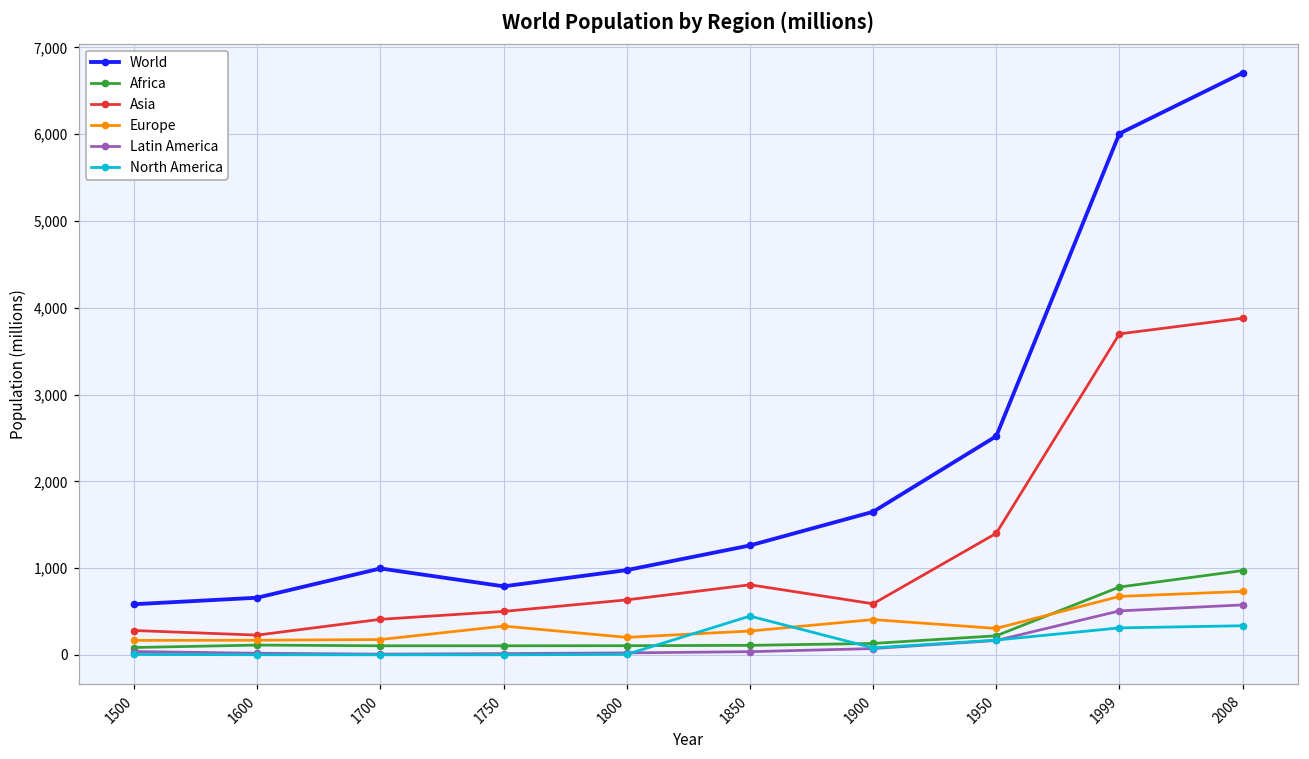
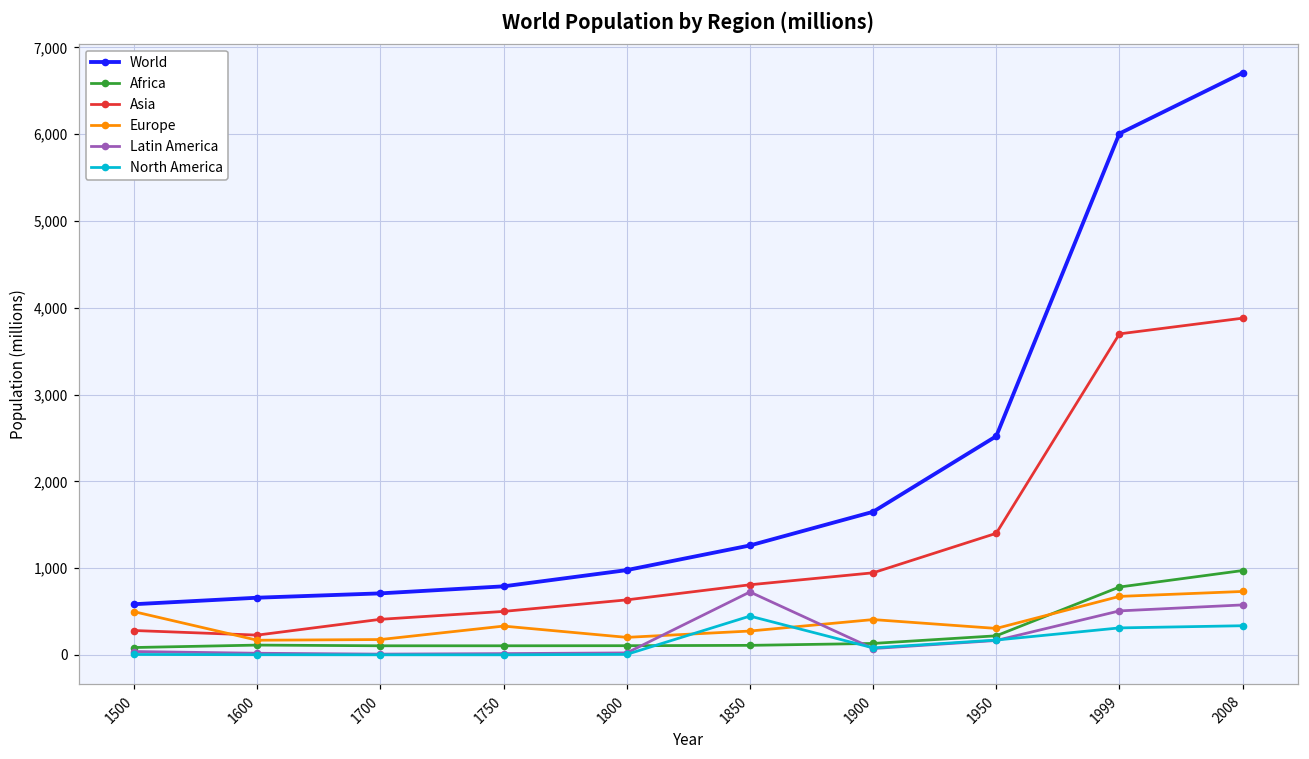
Europe, 1500: 200 -> 500
World, 1700: 1,000 -> 700
Latin America, 1850: 0 -> 700
Asia, 1900: 600 -> 900
